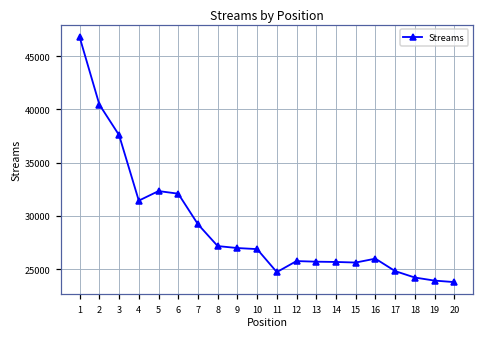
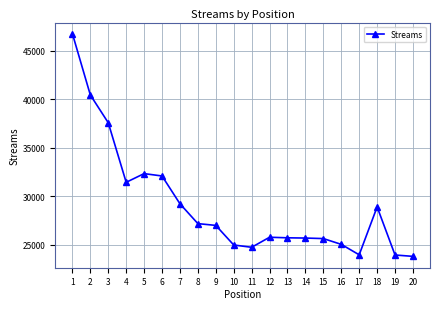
10: 27000 -> 25000
16: 26000 -> 25000
17: 25000 -> 24000
18: 24000 -> 29000
